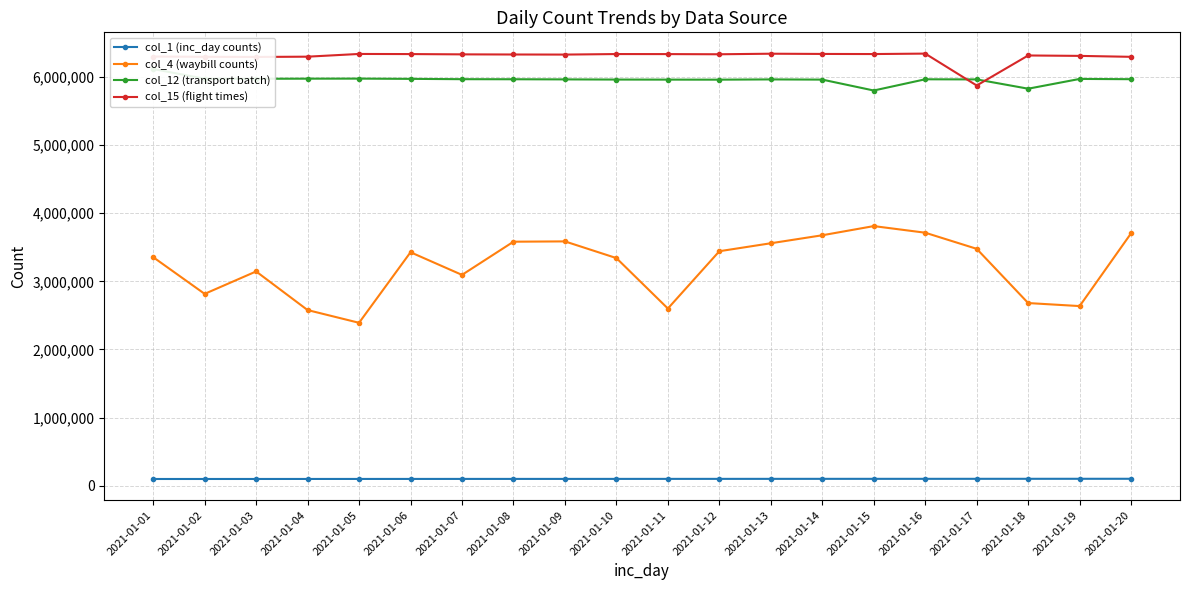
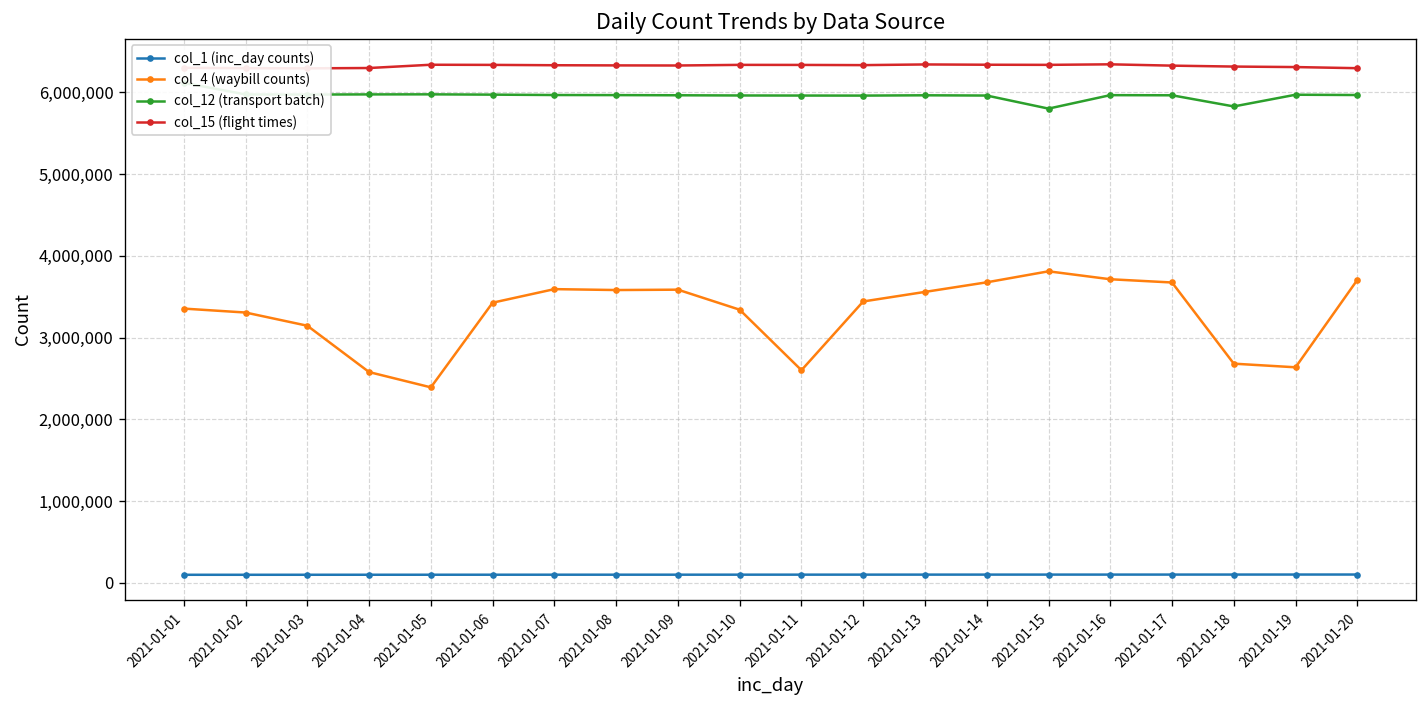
col_4 (waybill counts), 2021-01-02: 2,800,000 -> 3,300,000
col_4 (waybill counts), 2021-01-07: 3,100,000 -> 3,600,000
col_4 (waybill counts), 2021-01-17: 3,500,000 -> 3,700,000
col_15 (flight times), 2021-01-17: 5,900,000 -> 6,300,000
